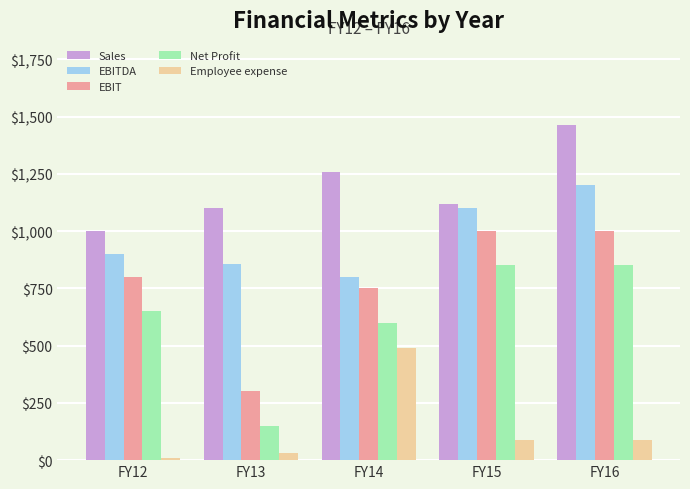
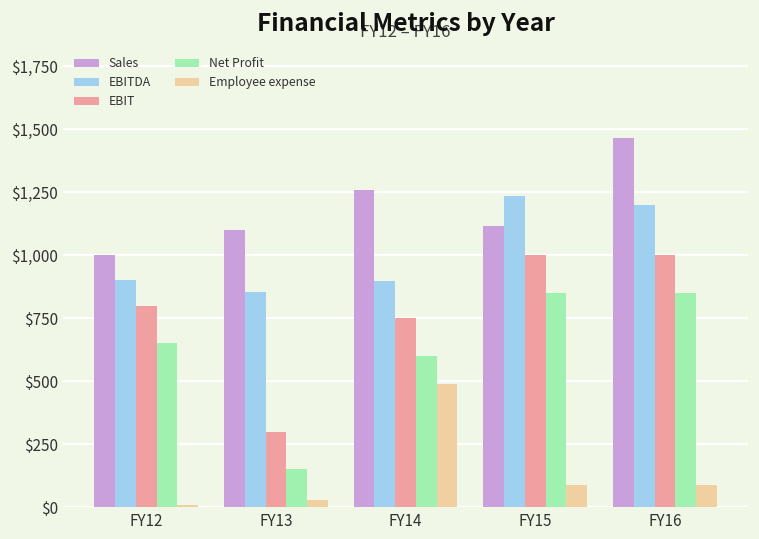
EBITDA, FY14: $800 -> $900
EBITDA, FY15: $1,100 -> $1,230
